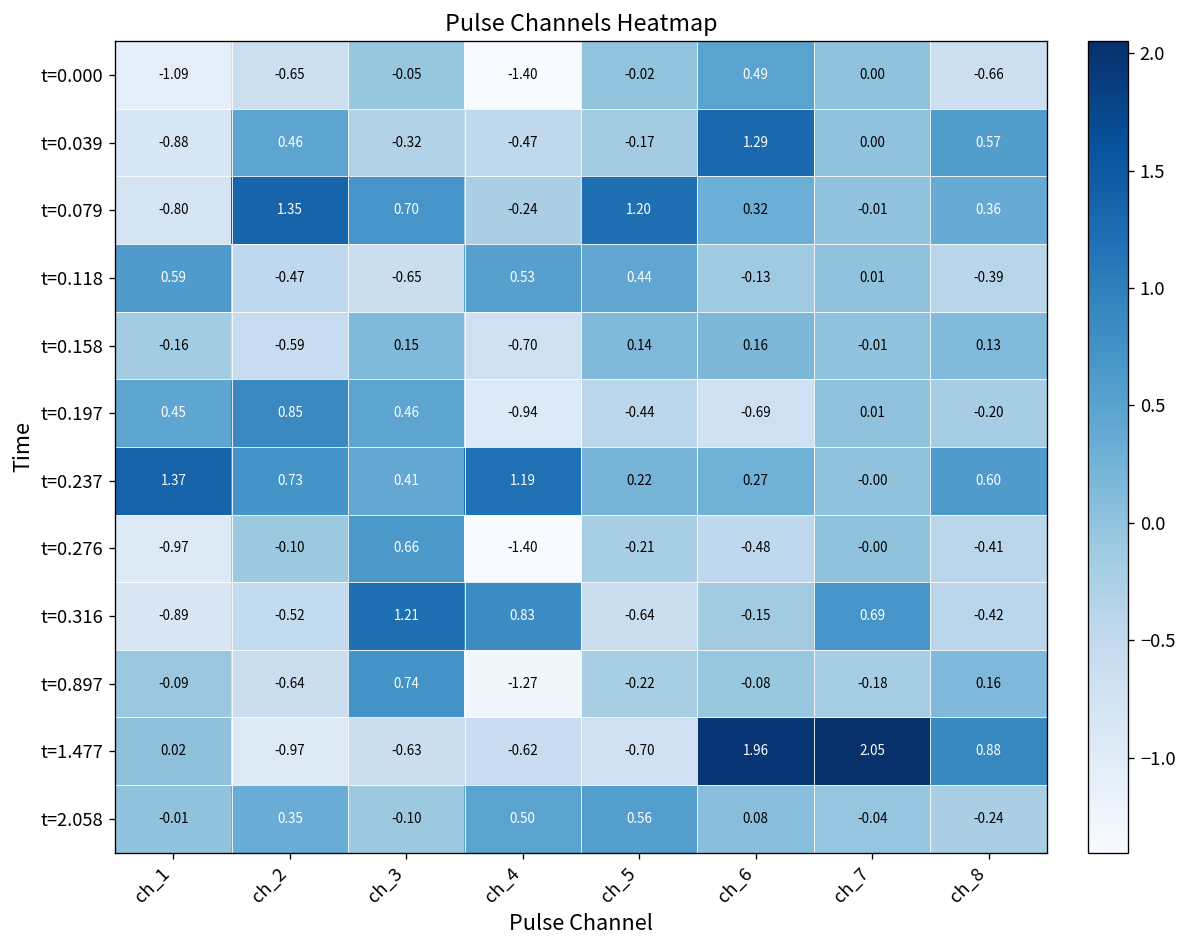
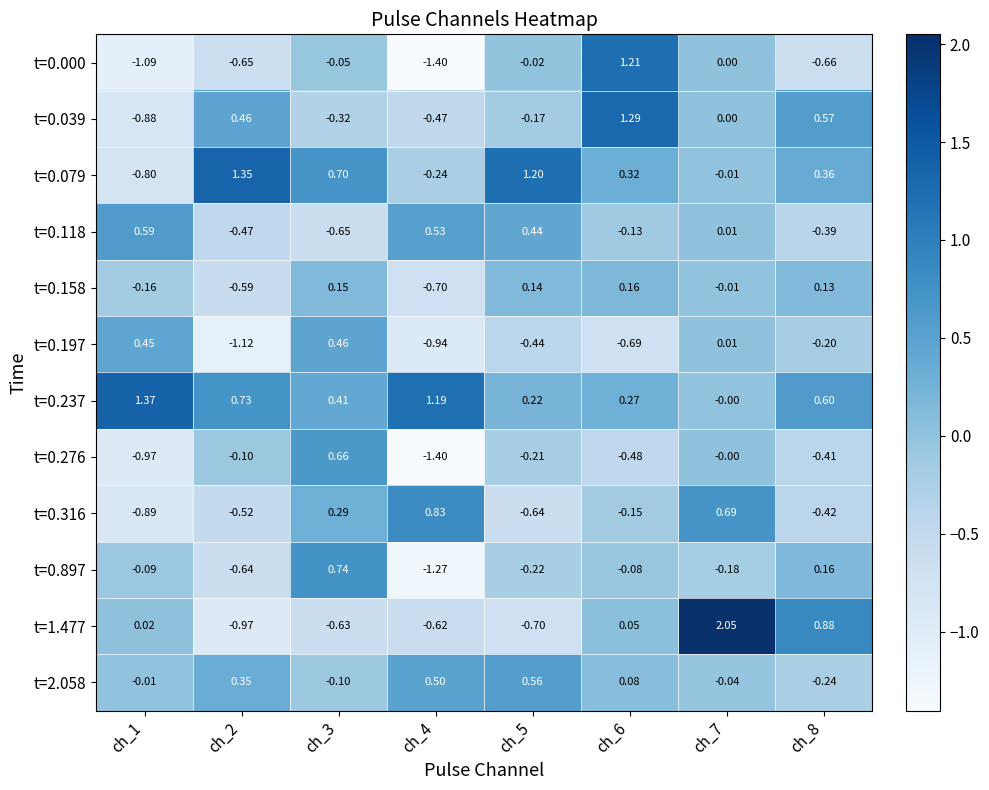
t=0.000, ch_6: 0.49 -> 1.21
t=0.197, ch_2: 0.85 -> -1.12
t=0.316, ch_3: 1.21 -> 0.29
t=1.477, ch_6: 1.96 -> 0.05
